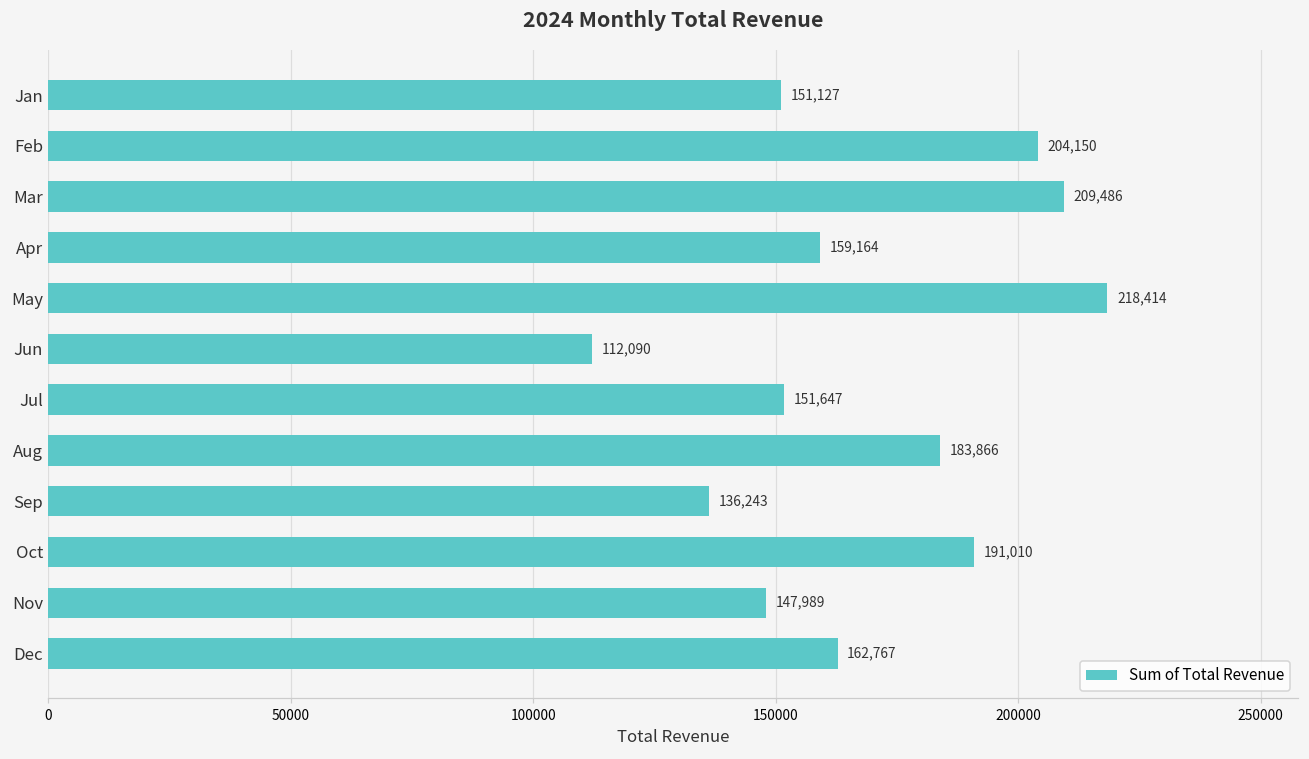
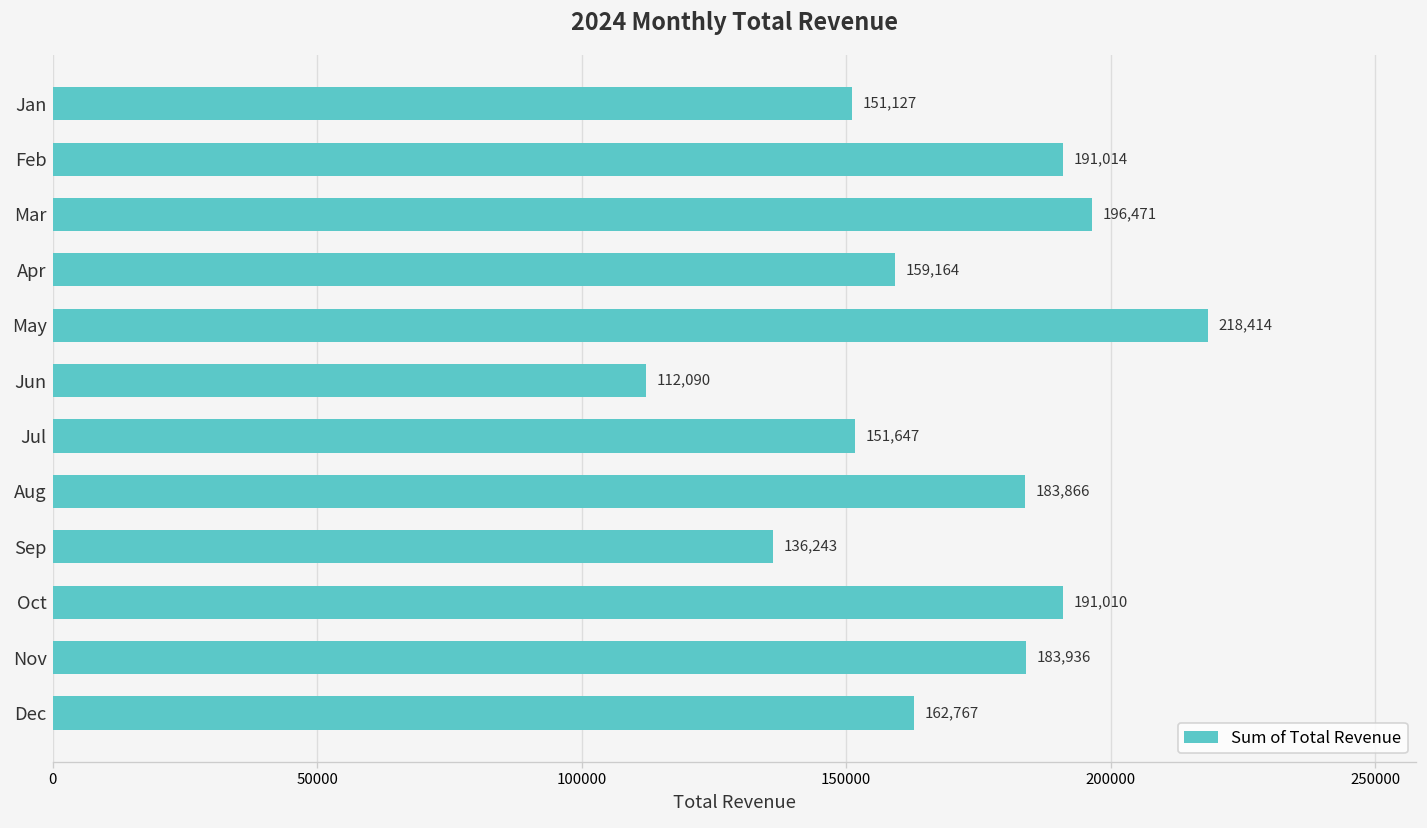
Feb: 204,150 -> 191,014
Mar: 209,486 -> 196,471
Nov: 147,989 -> 183,936
